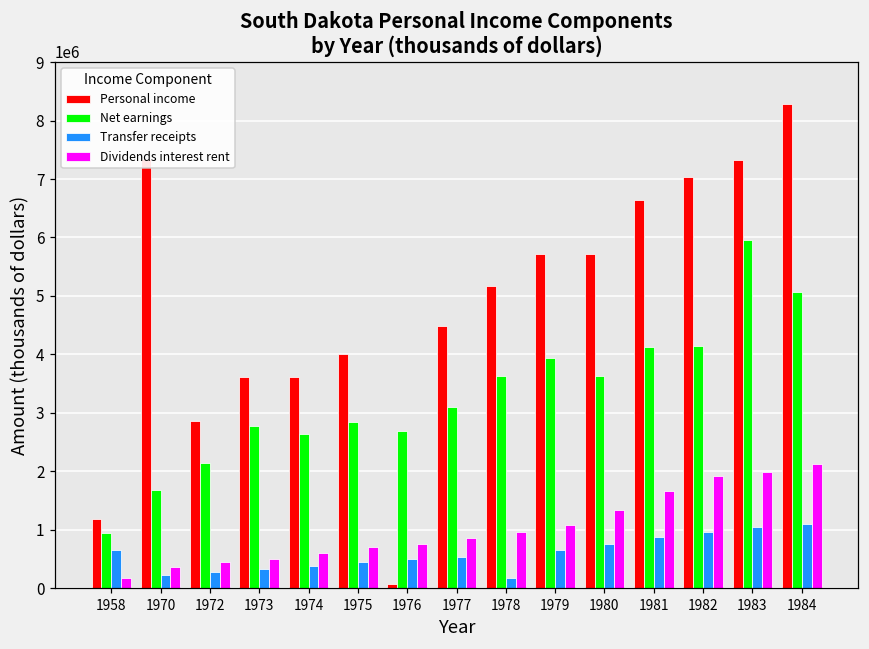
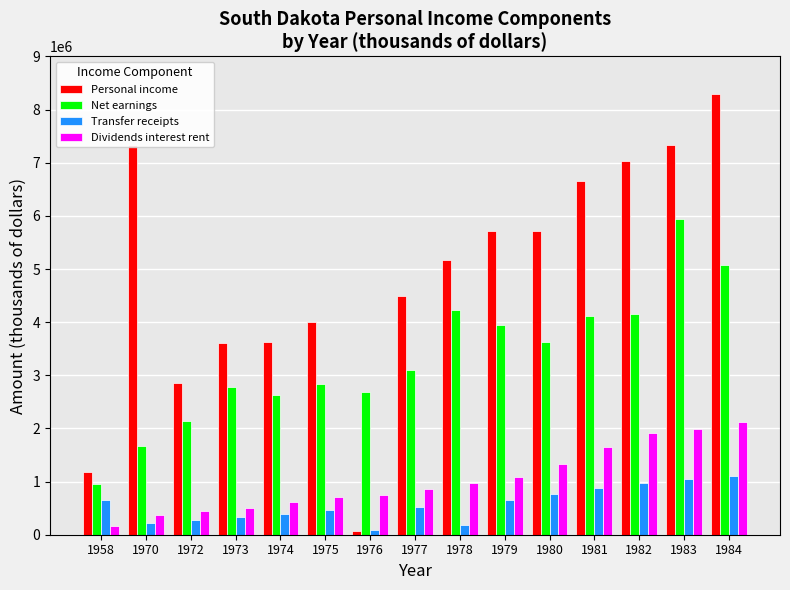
Transfer receipts, 1976: 500000 -> 100000
Net earnings, 1978: 3600000 -> 4200000
